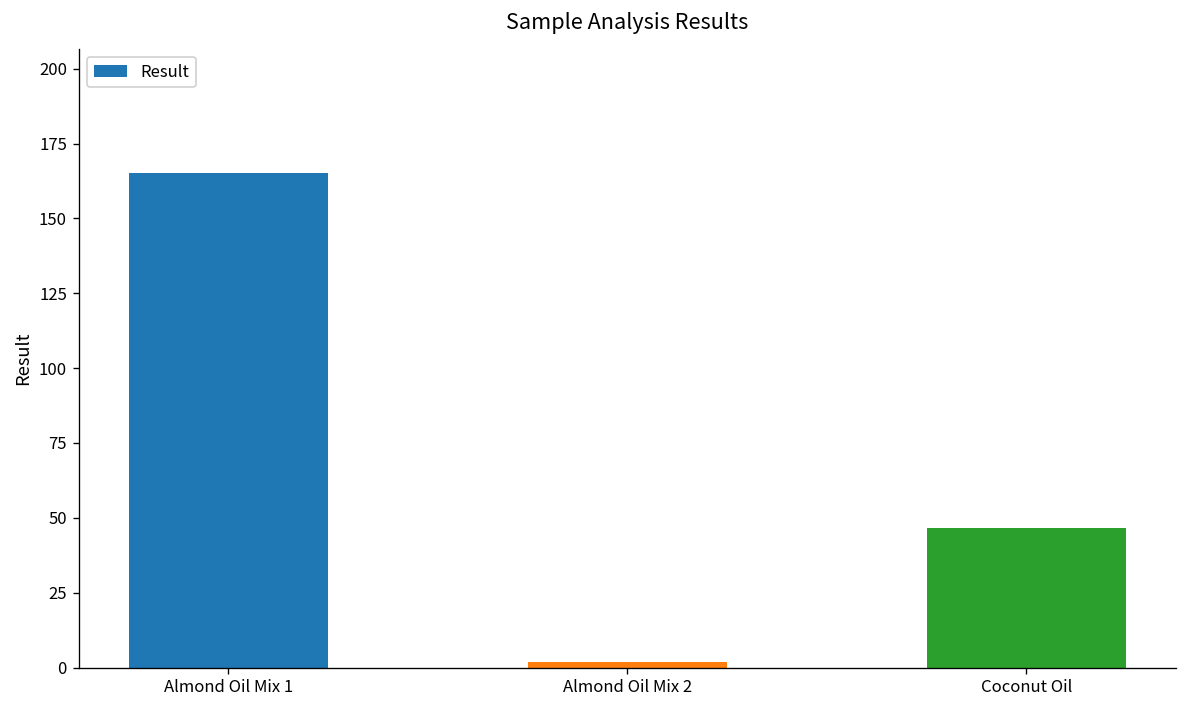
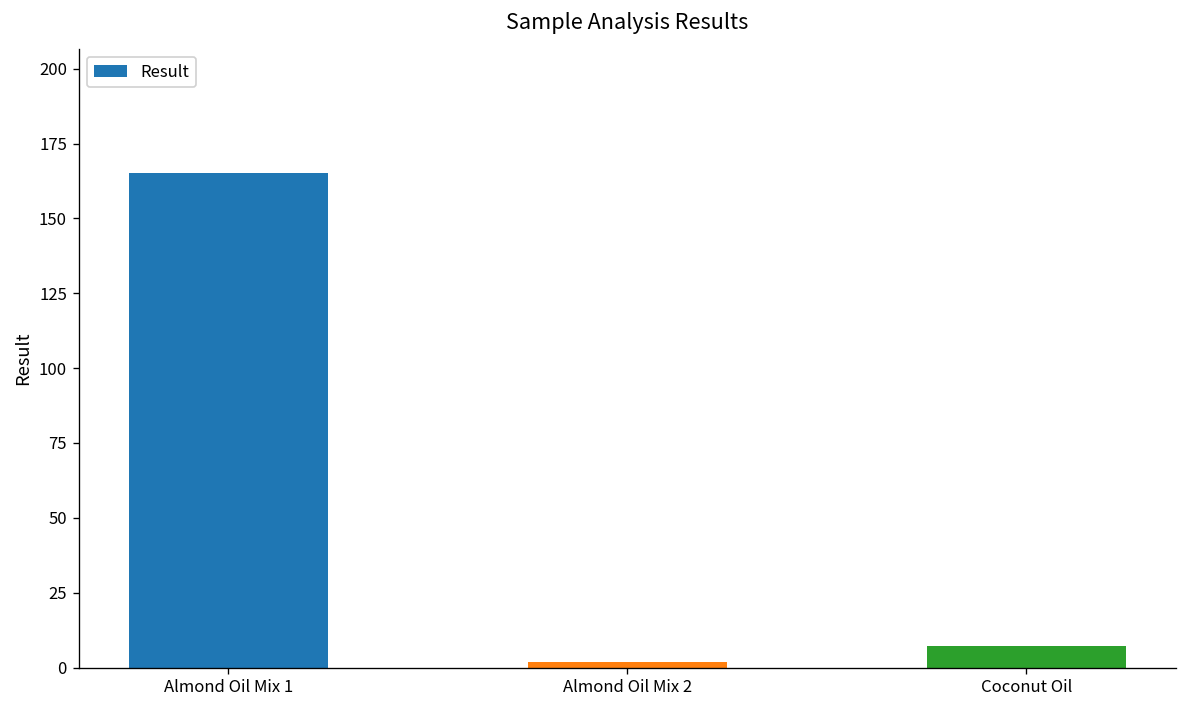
Coconut Oil: 47 -> 7
